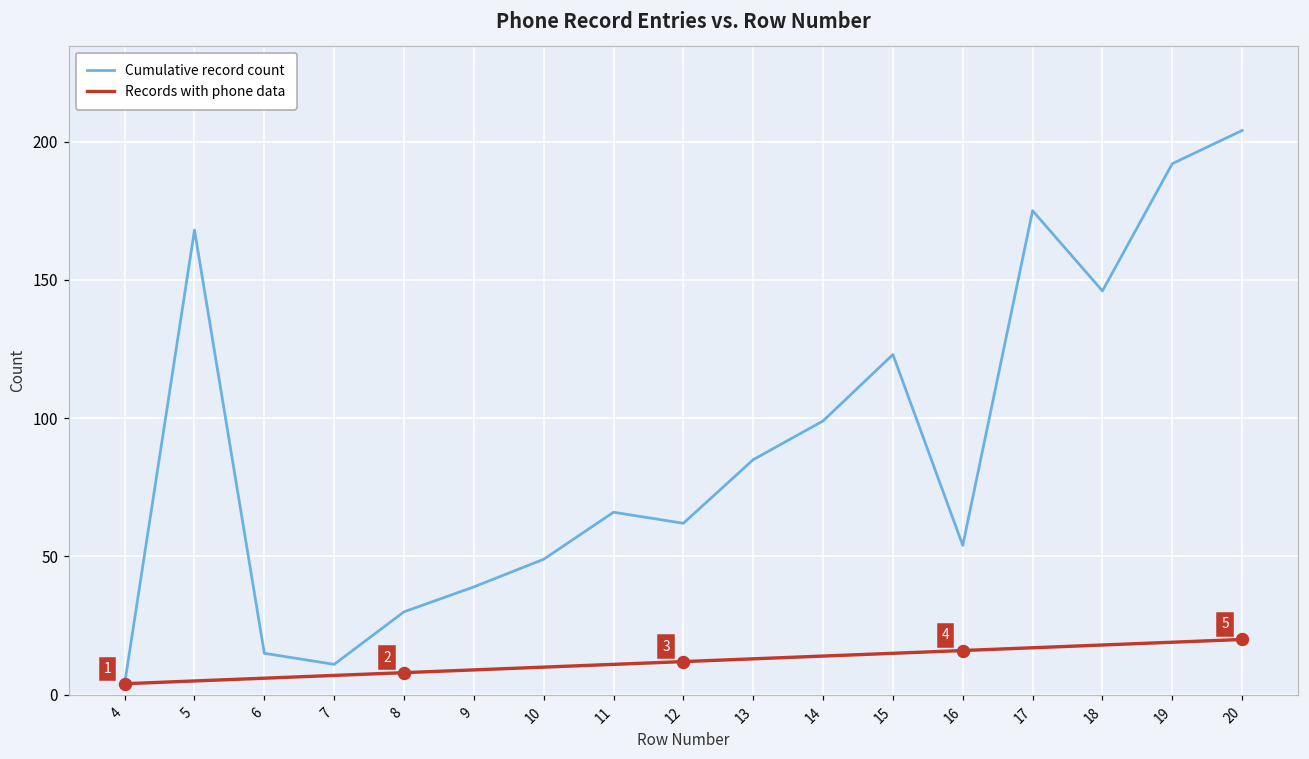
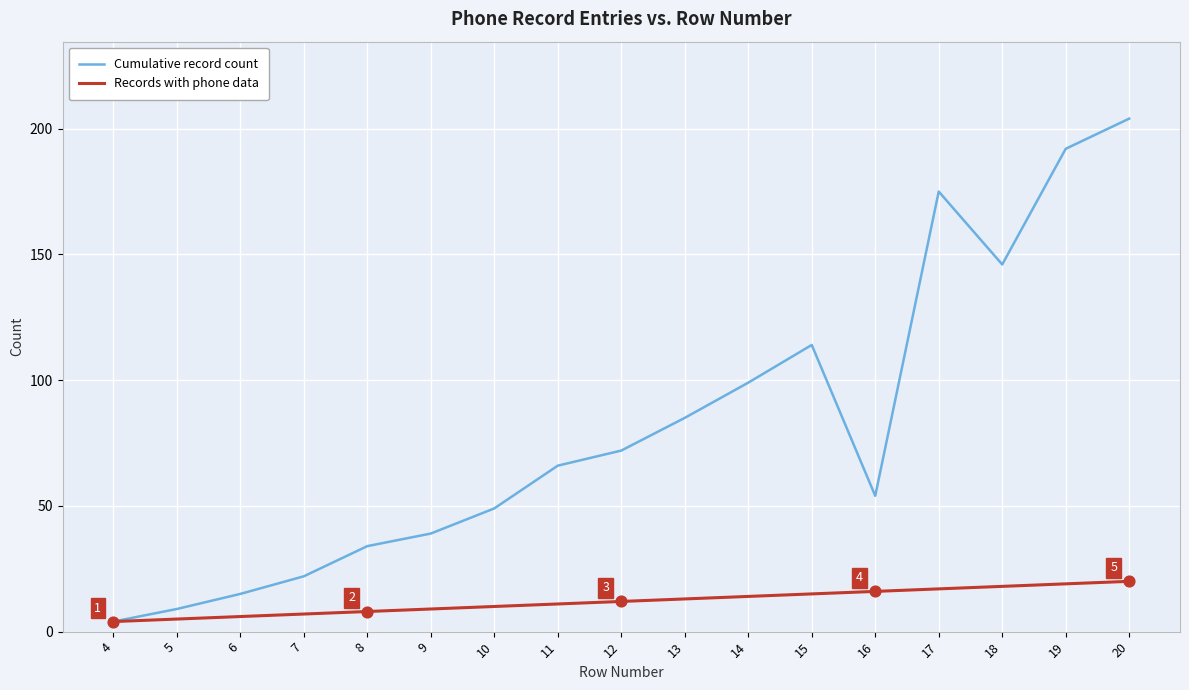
Cumulative record count, 5: 168 -> 9
Cumulative record count, 7: 11 -> 22
Cumulative record count, 8: 30 -> 34
Cumulative record count, 12: 62 -> 72
Cumulative record count, 15: 123 -> 114
